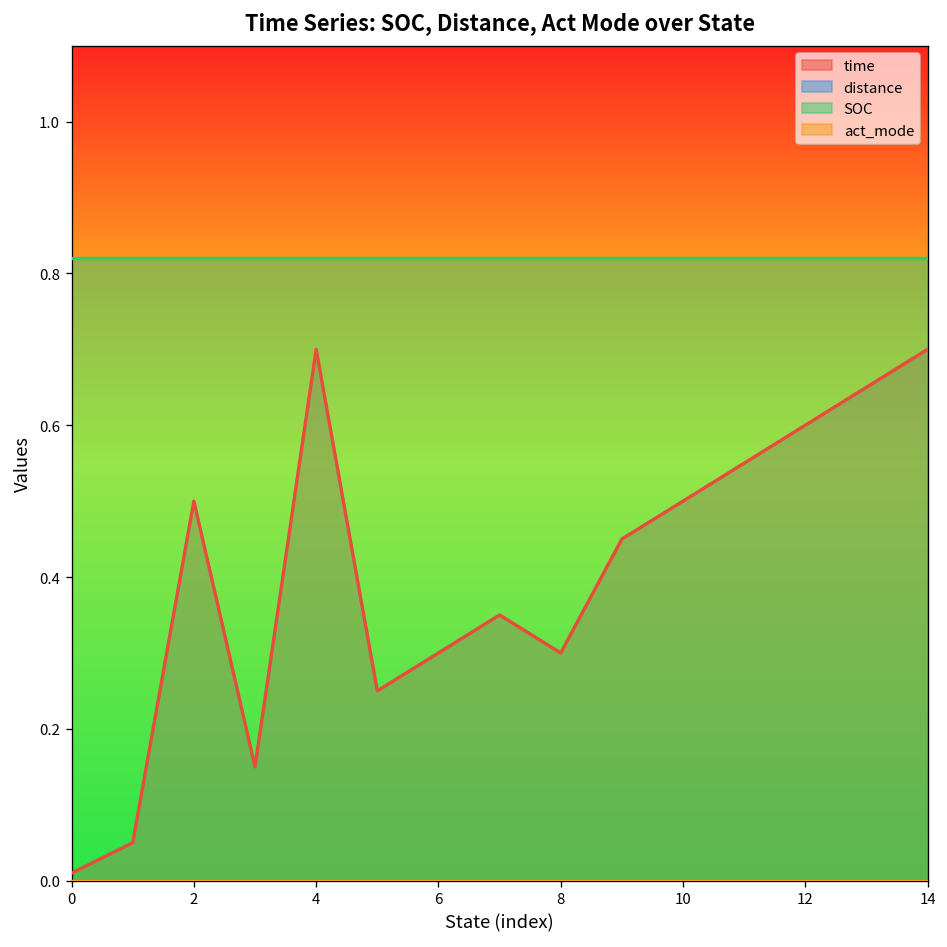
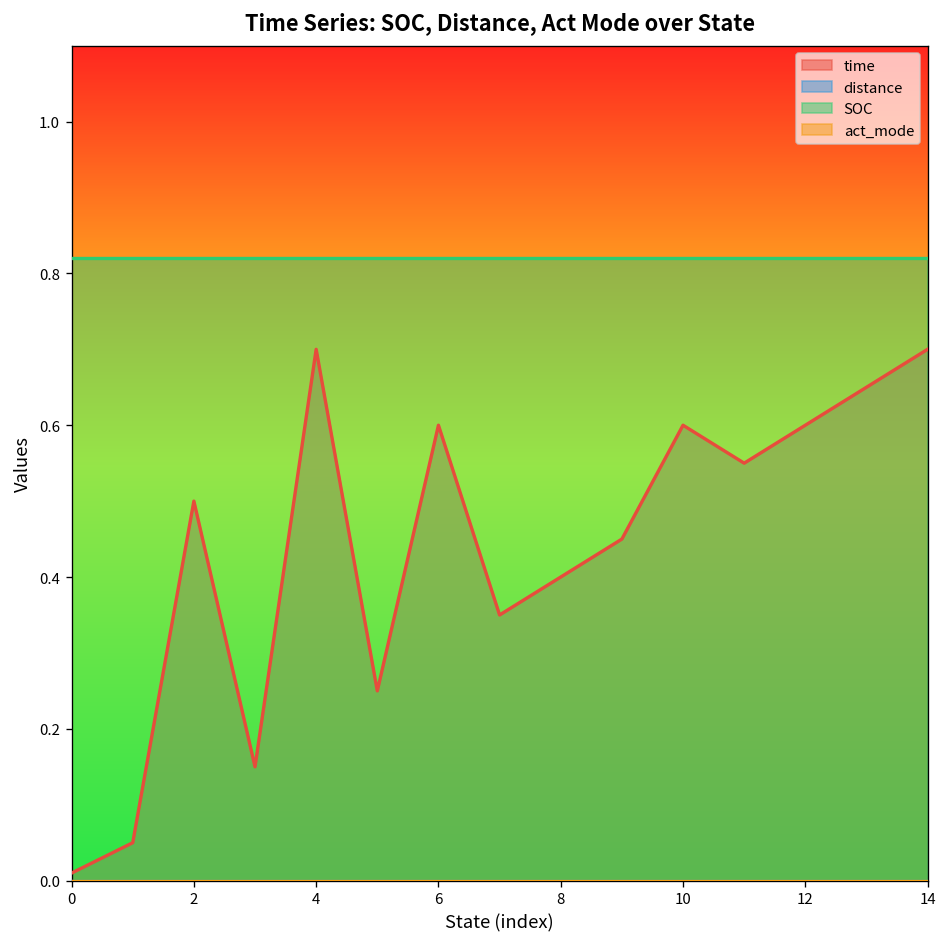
time, 6: 0.3 -> 0.6
time, 8: 0.3 -> 0.4
time, 10: 0.5 -> 0.6
